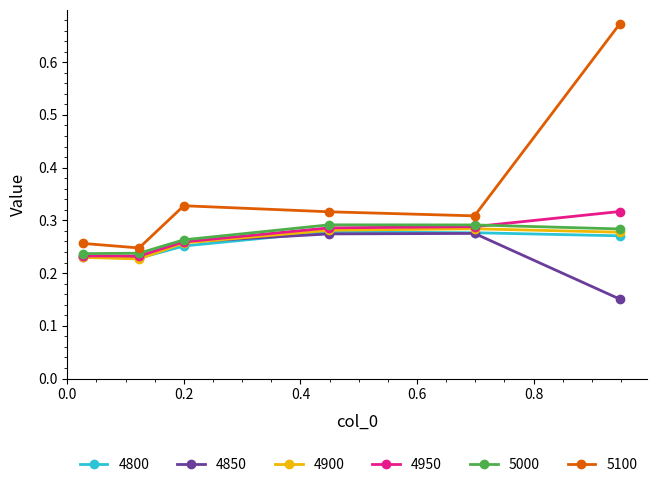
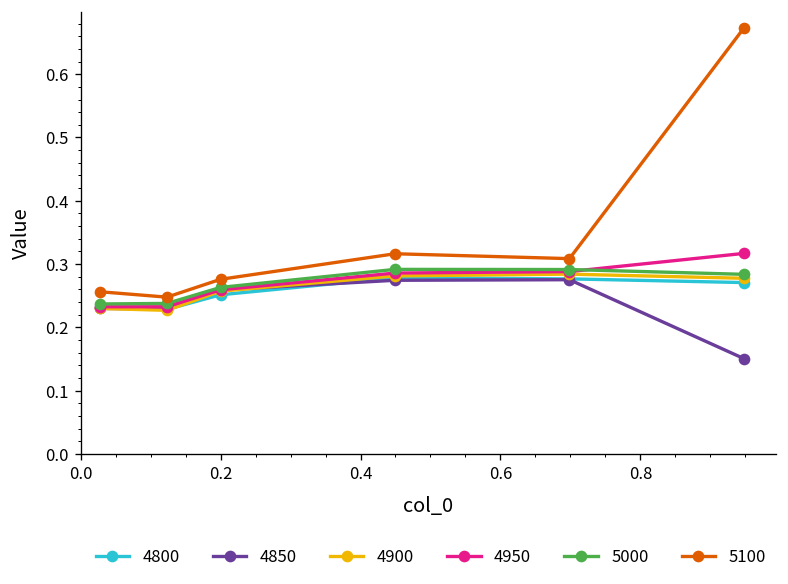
5100, 0.2: 0.33 -> 0.28
